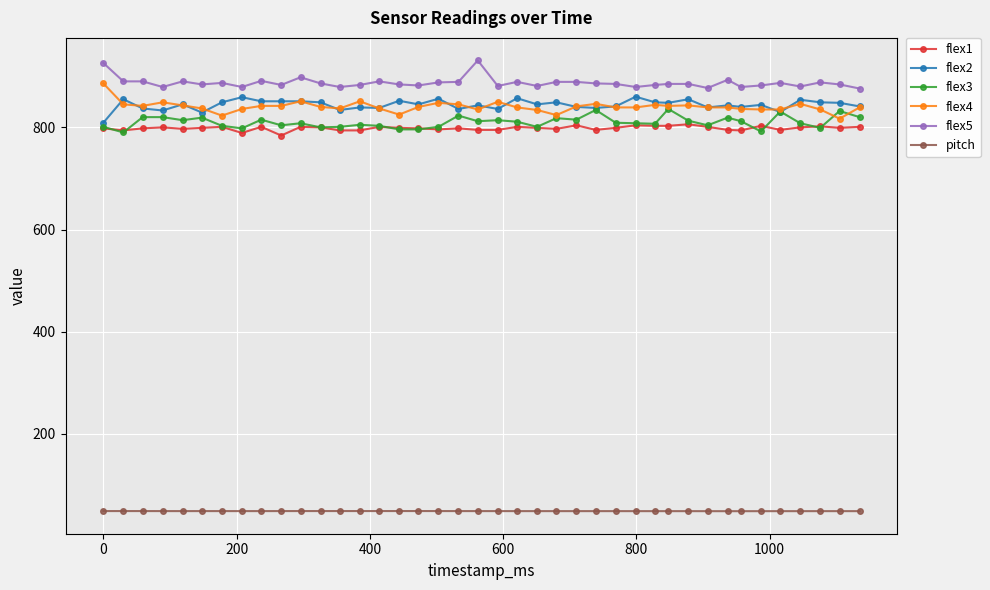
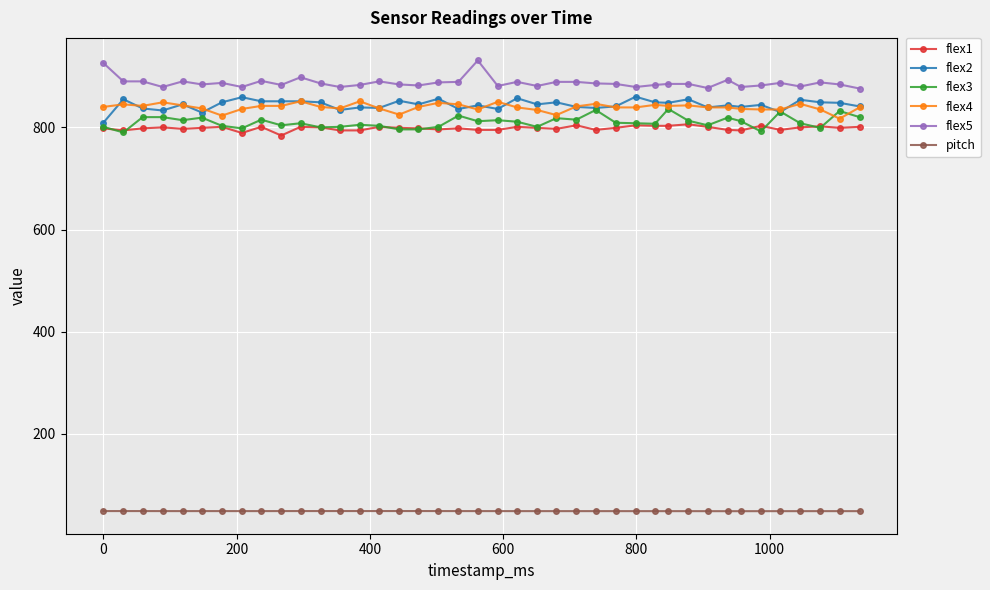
flex4, 0: 890 -> 840
